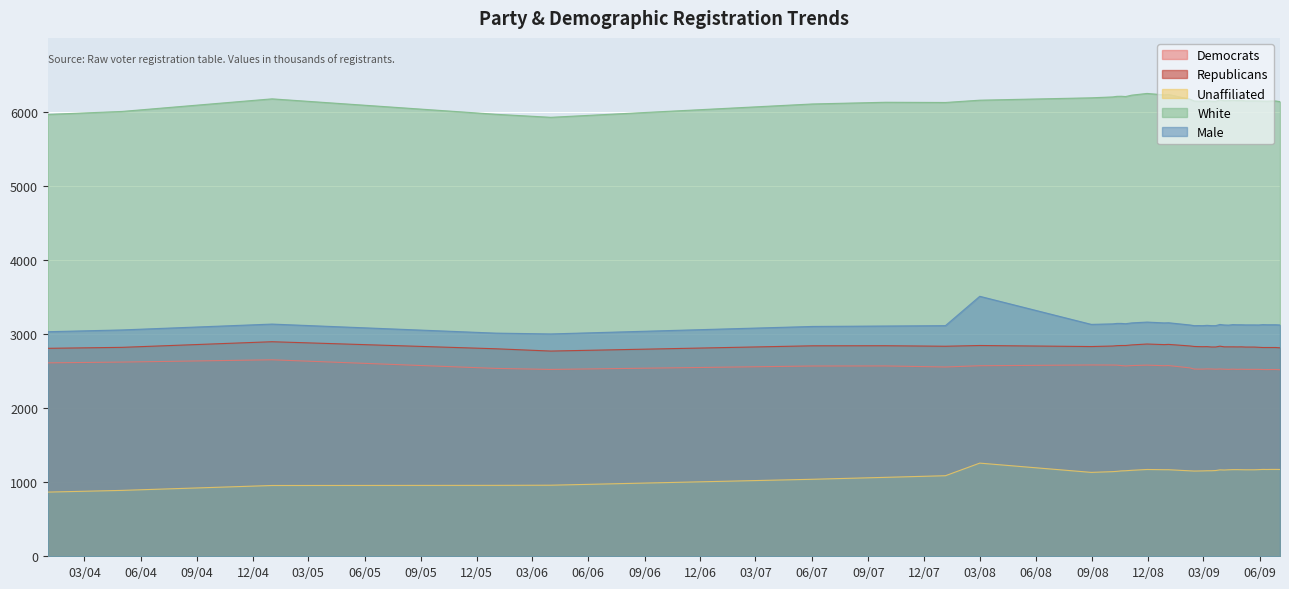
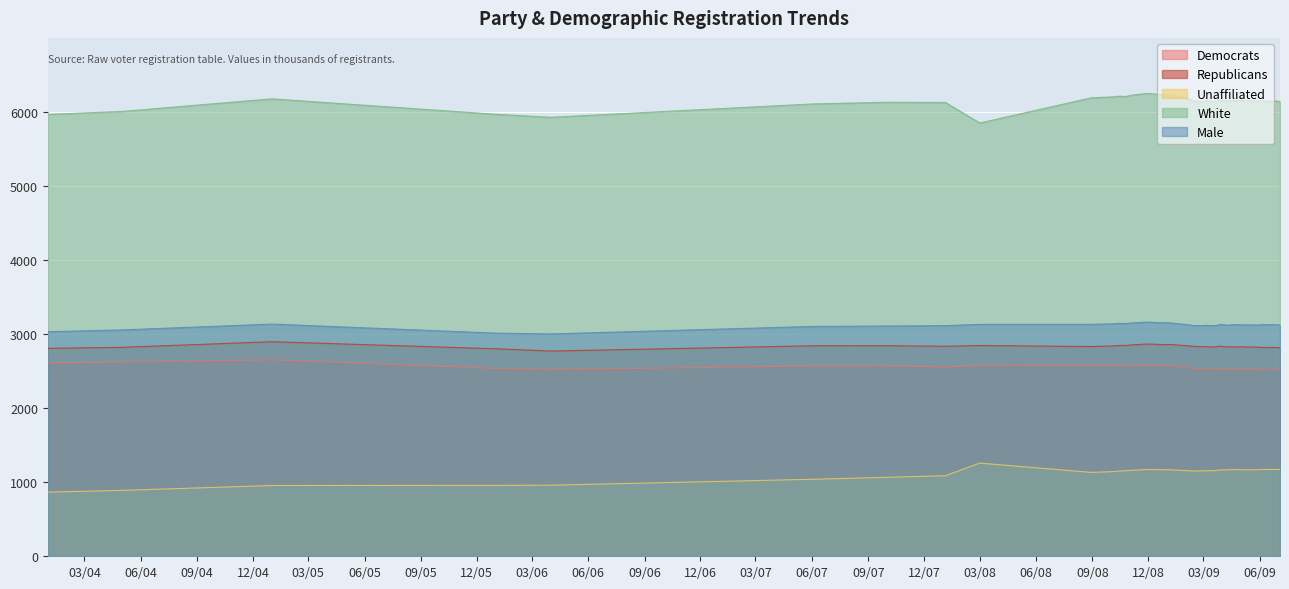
White, 03/08: 6200 -> 5800
Male, 03/08: 3500 -> 3100
